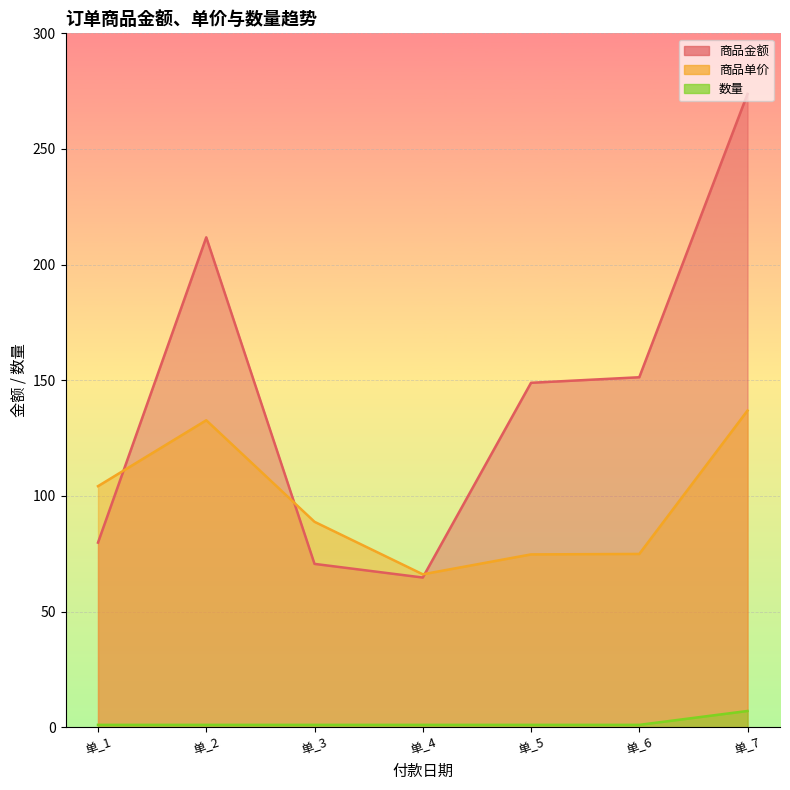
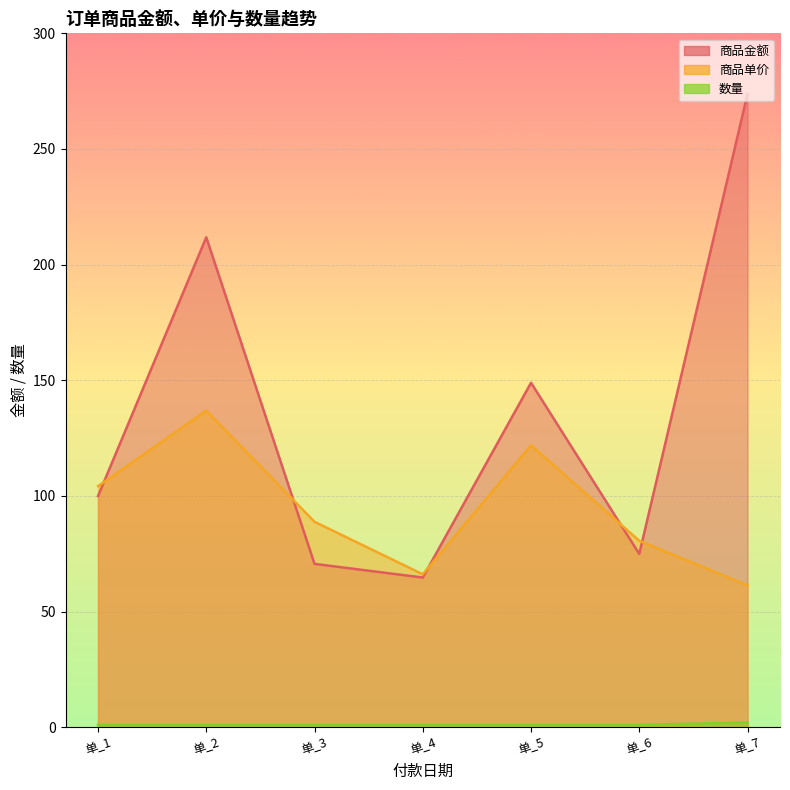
商品金额, 单_1: 80 -> 100
商品单价, 单_2: 133 -> 137
商品单价, 单_5: 75 -> 122
商品金额, 单_6: 151 -> 75
商品单价, 单_6: 75 -> 81
商品单价, 单_7: 137 -> 61
数量, 单_7: 7 -> 2
